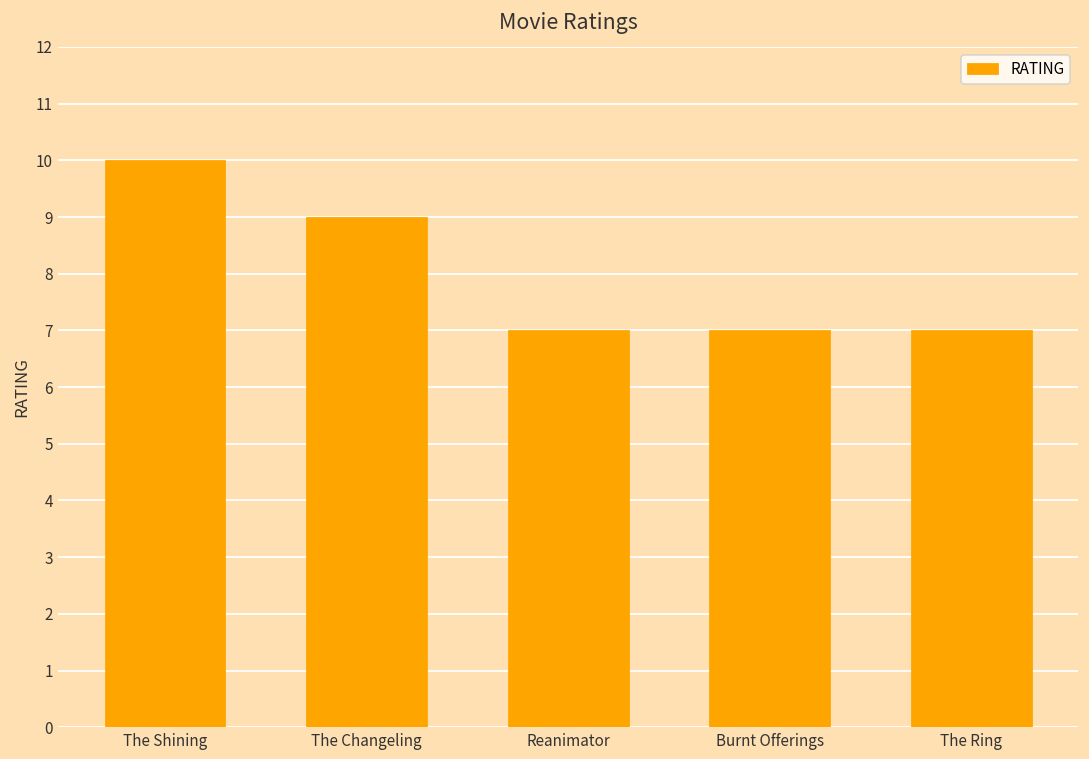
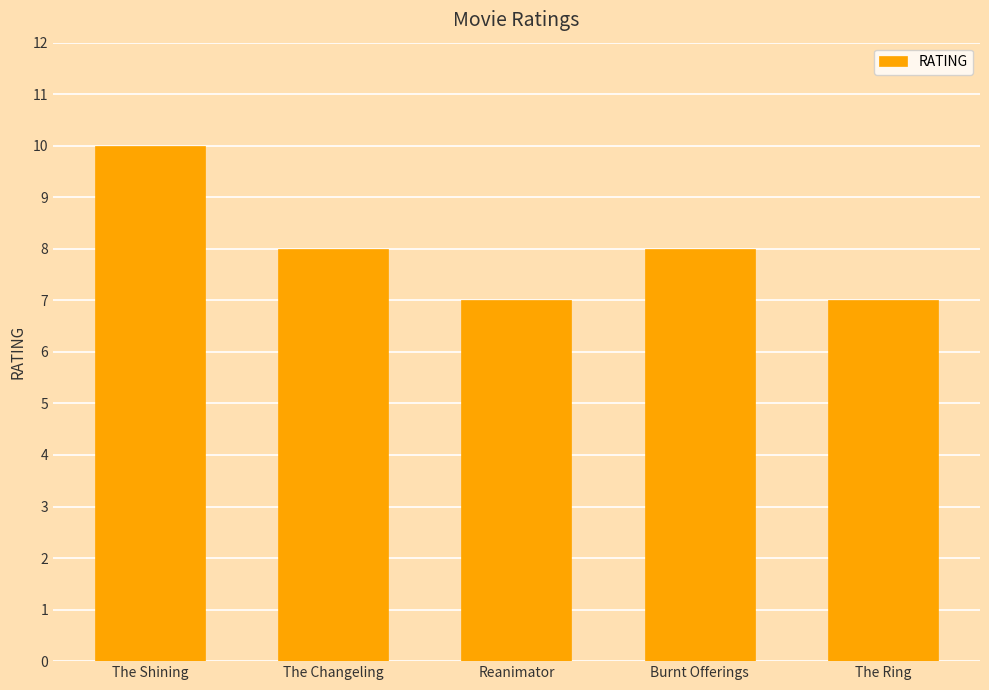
The Changeling: 9 -> 8
Burnt Offerings: 7 -> 8
